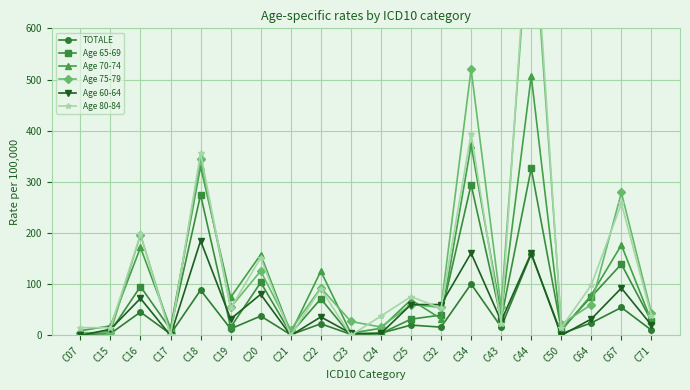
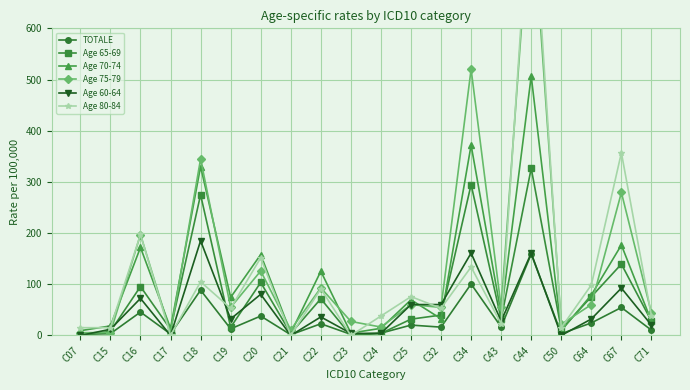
Age 80-84, C18: 360 -> 100
Age 80-84, C34: 390 -> 130
Age 80-84, C67: 260 -> 360
